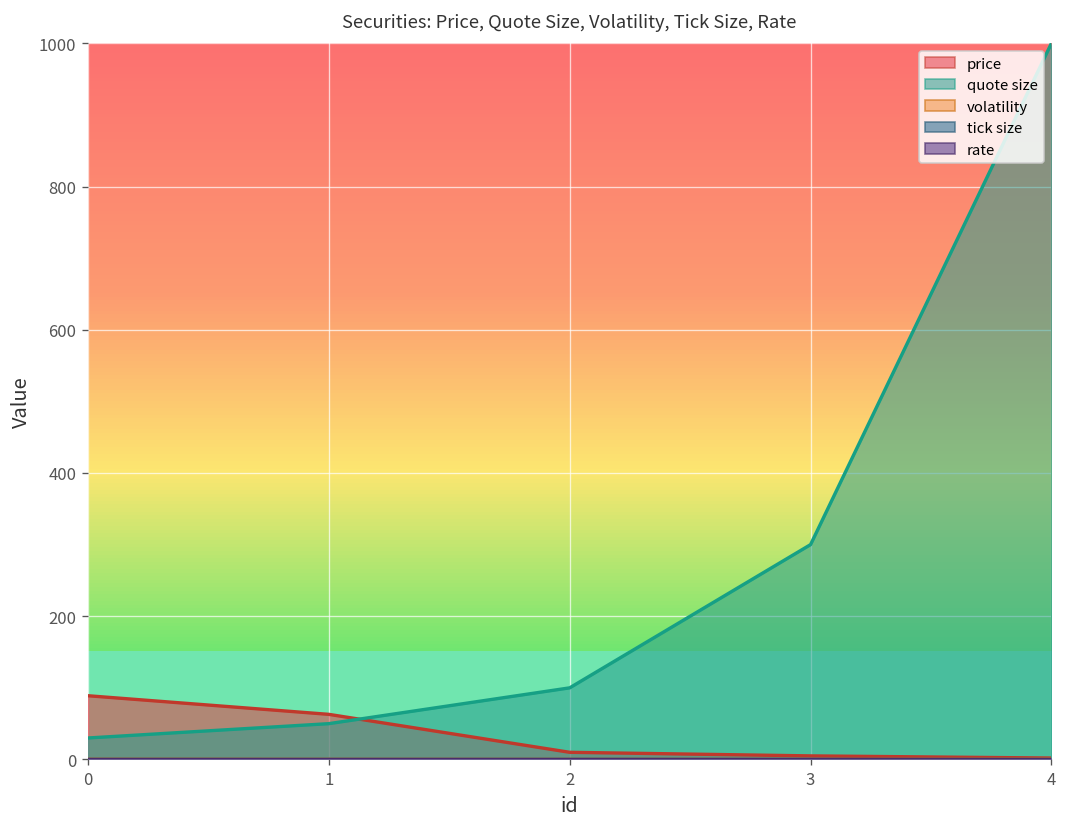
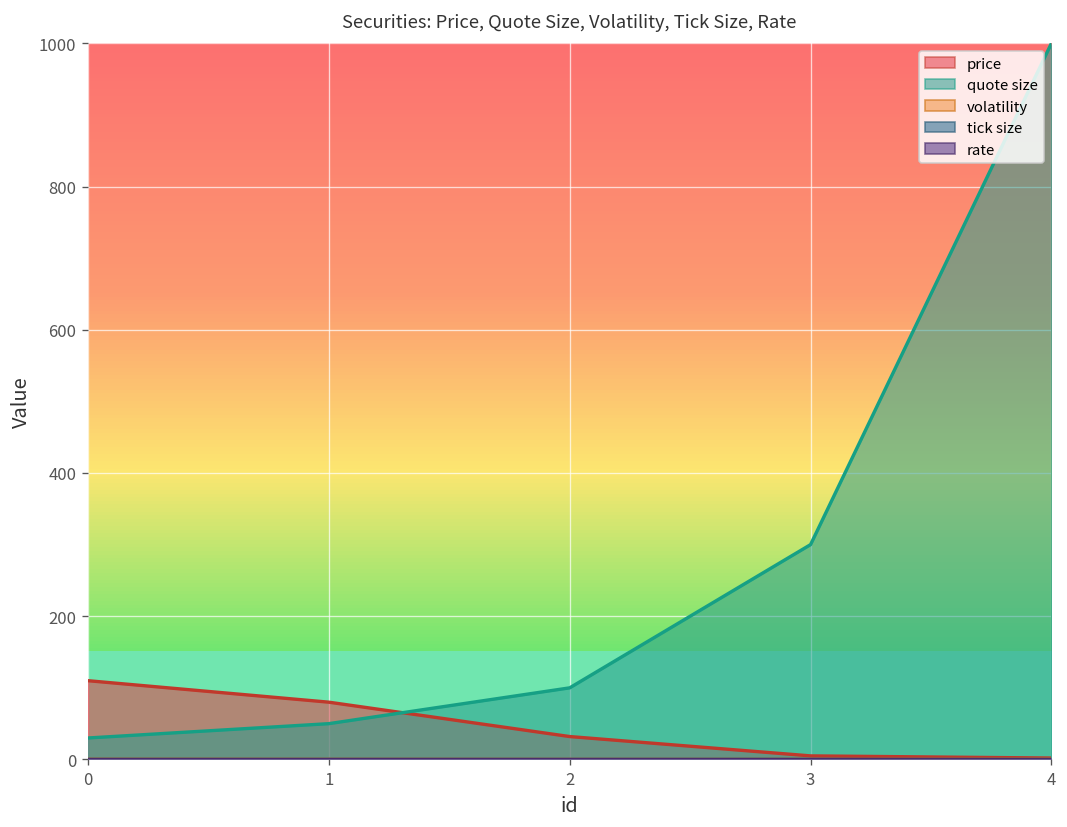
price, 0: 90 -> 110
price, 1: 60 -> 80
price, 2: 10 -> 30
